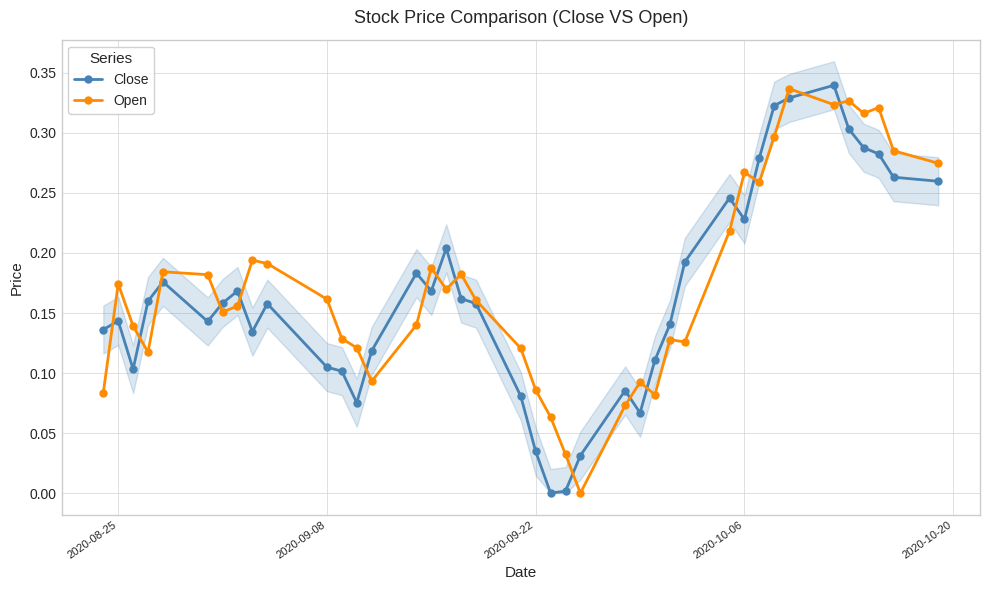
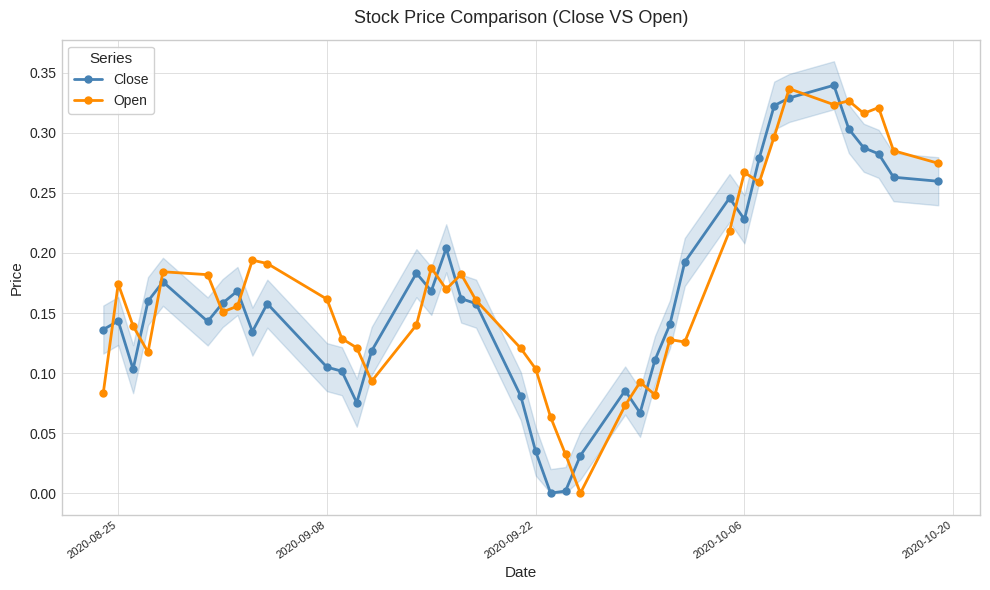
Open, 2020-09-22: 0.086 -> 0.103
